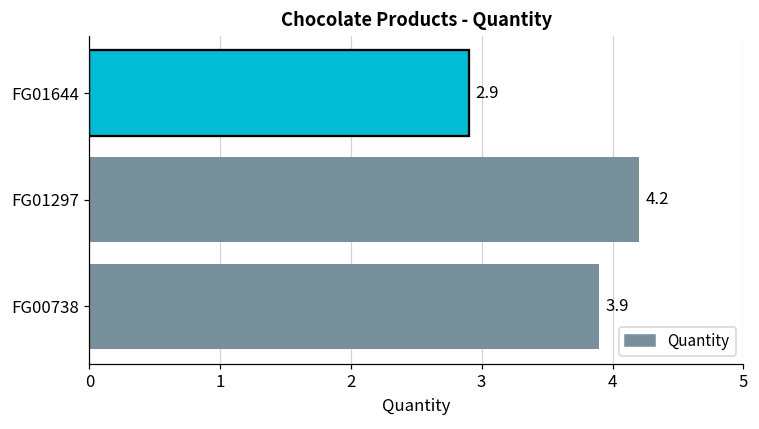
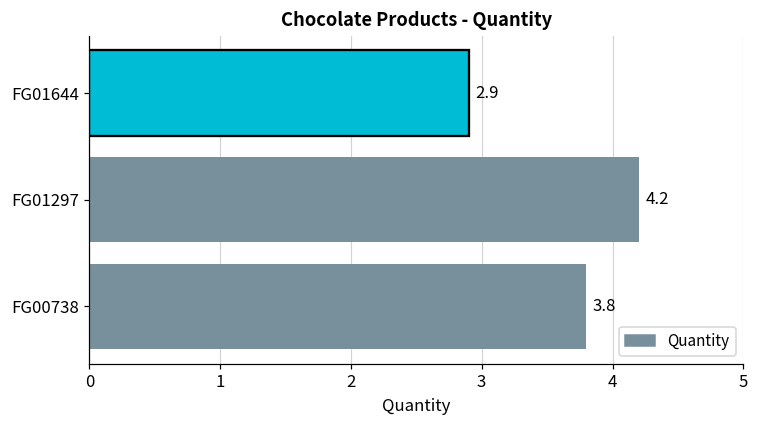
FG00738: 3.9 -> 3.8
